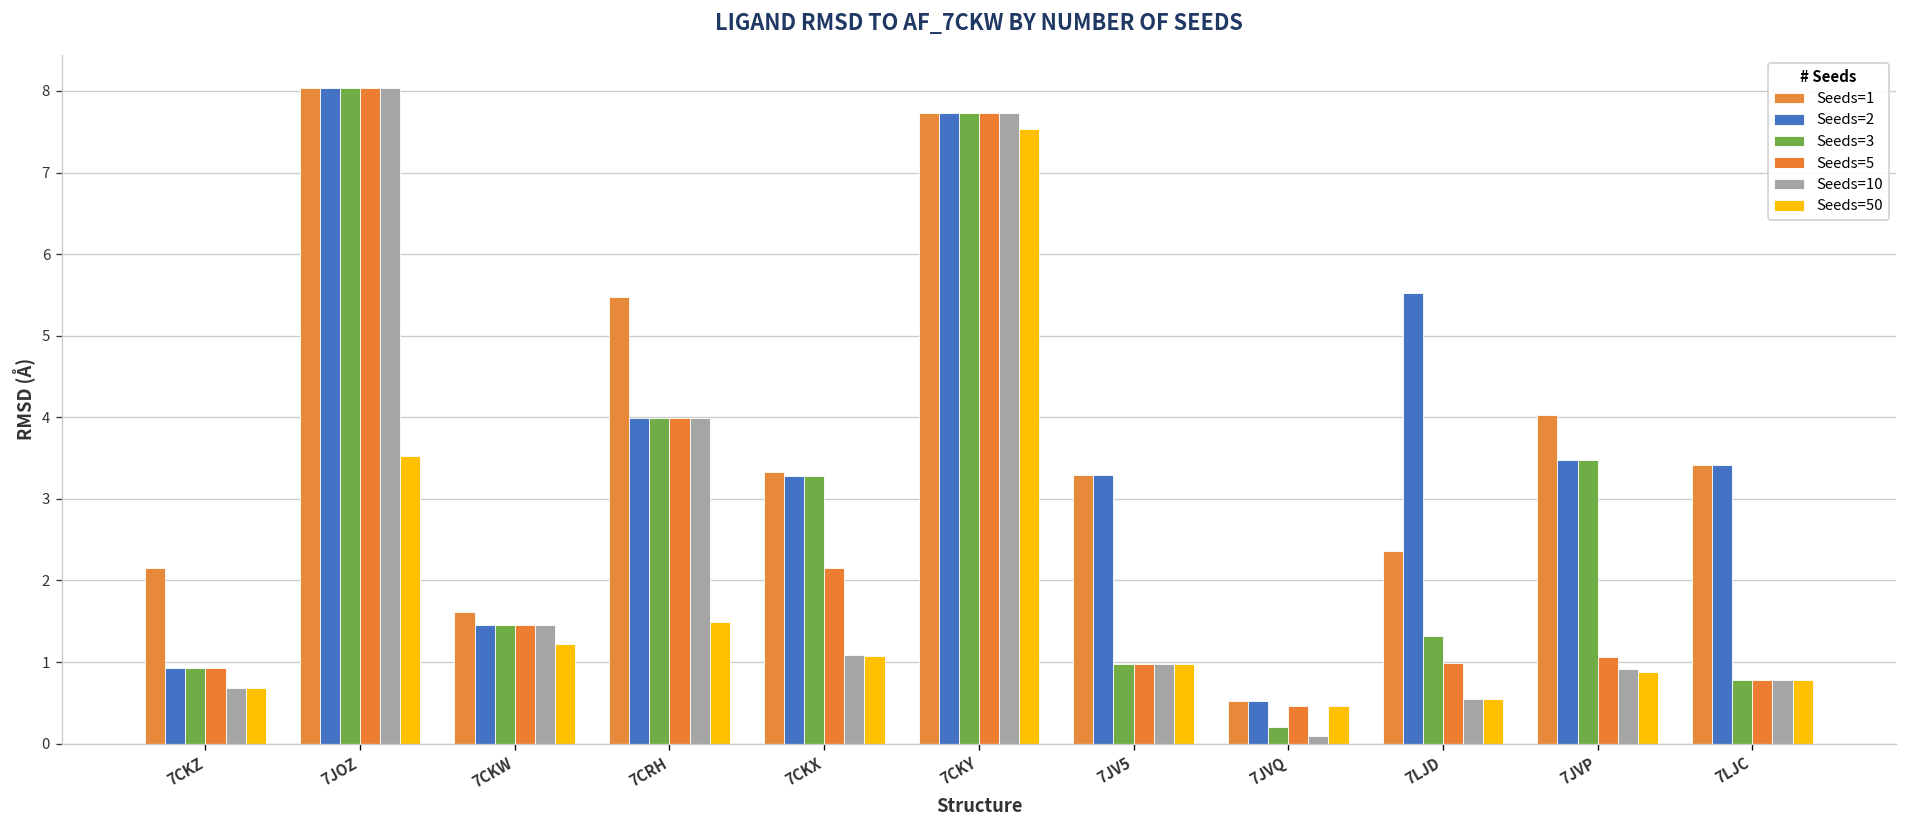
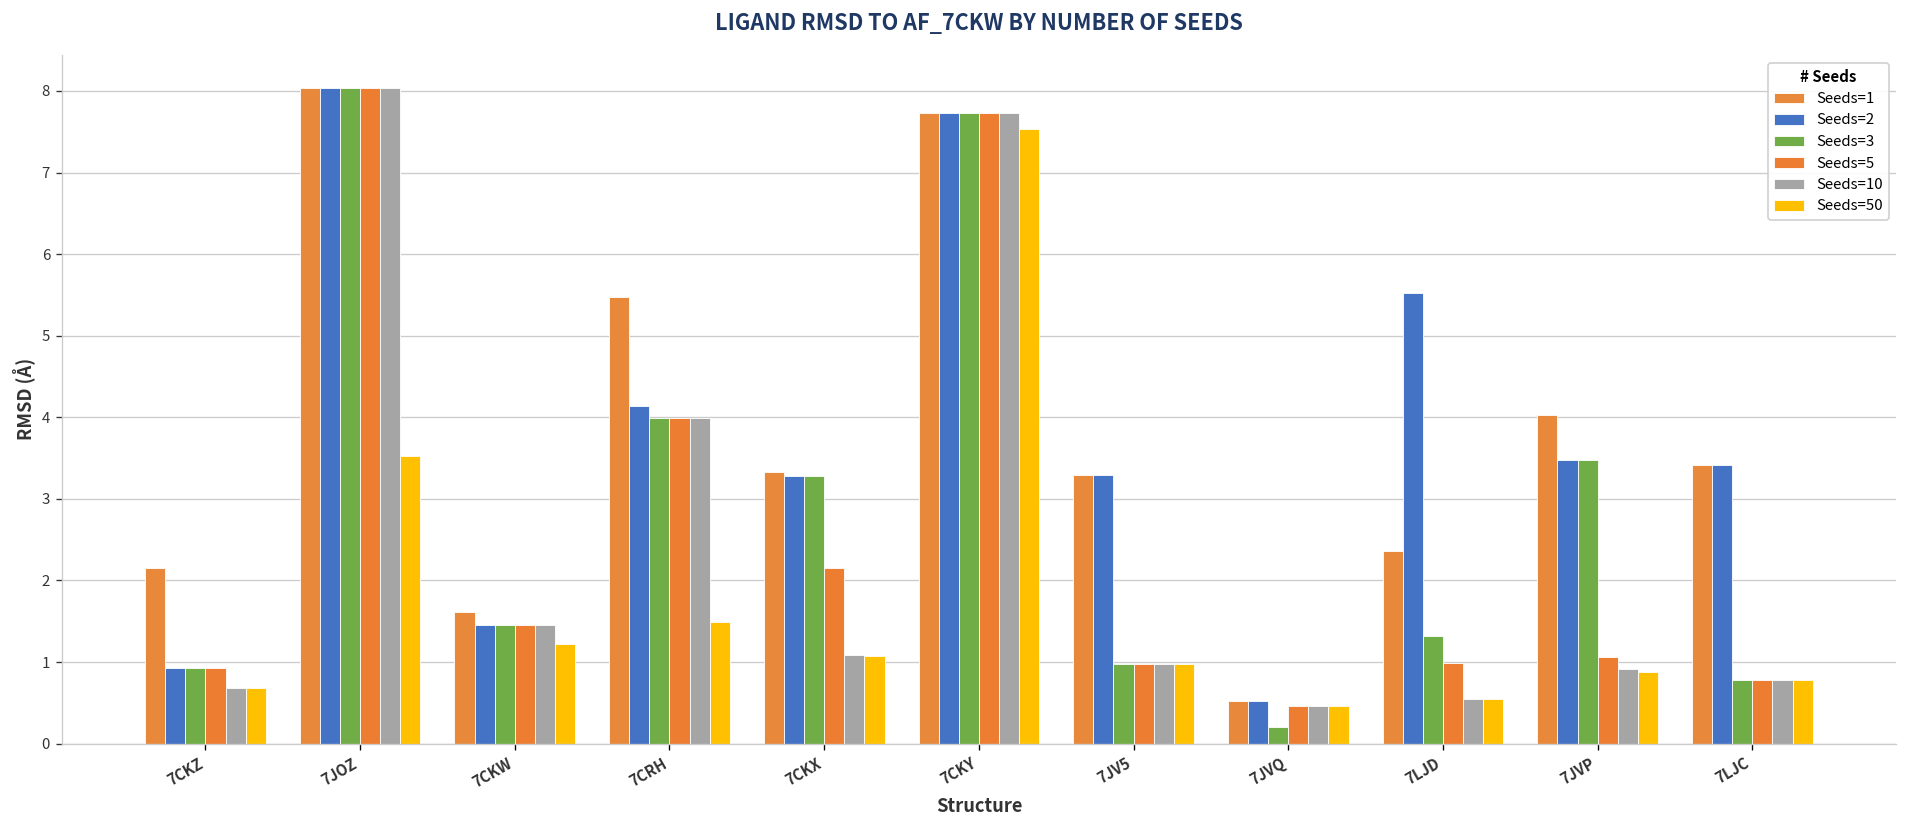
Seeds=2, 7CRH: 4.0 -> 4.1
Seeds=10, 7JVQ: 0.1 -> 0.5
